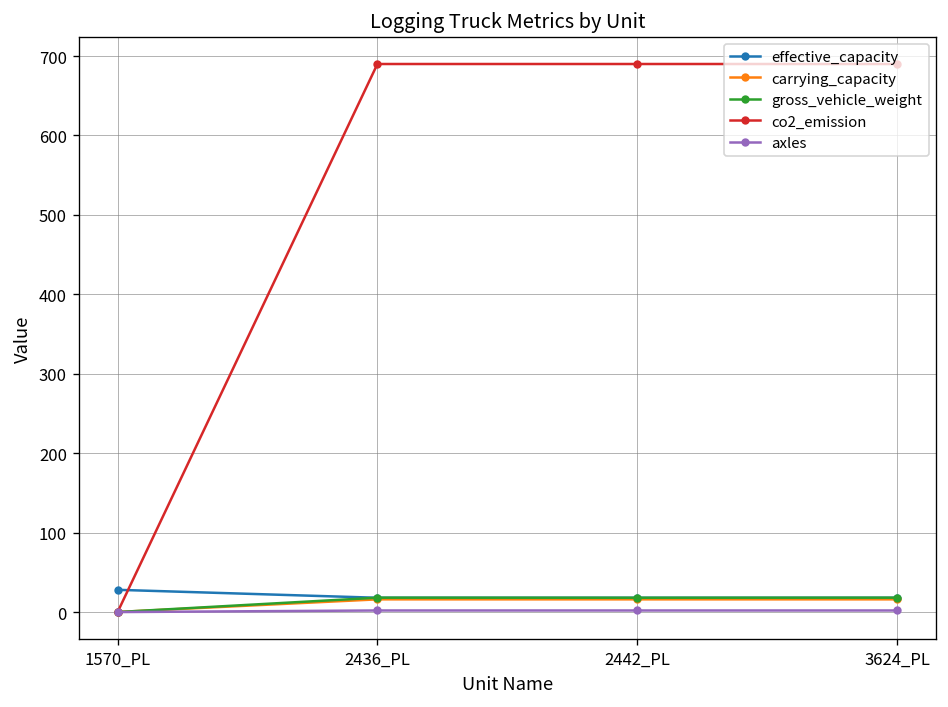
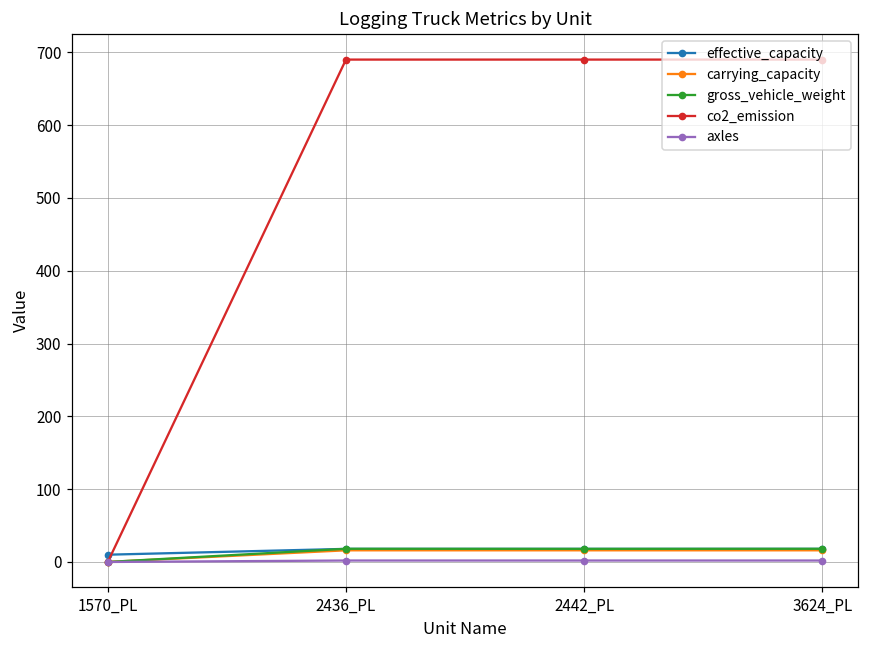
effective_capacity, 1570_PL: 30 -> 10
